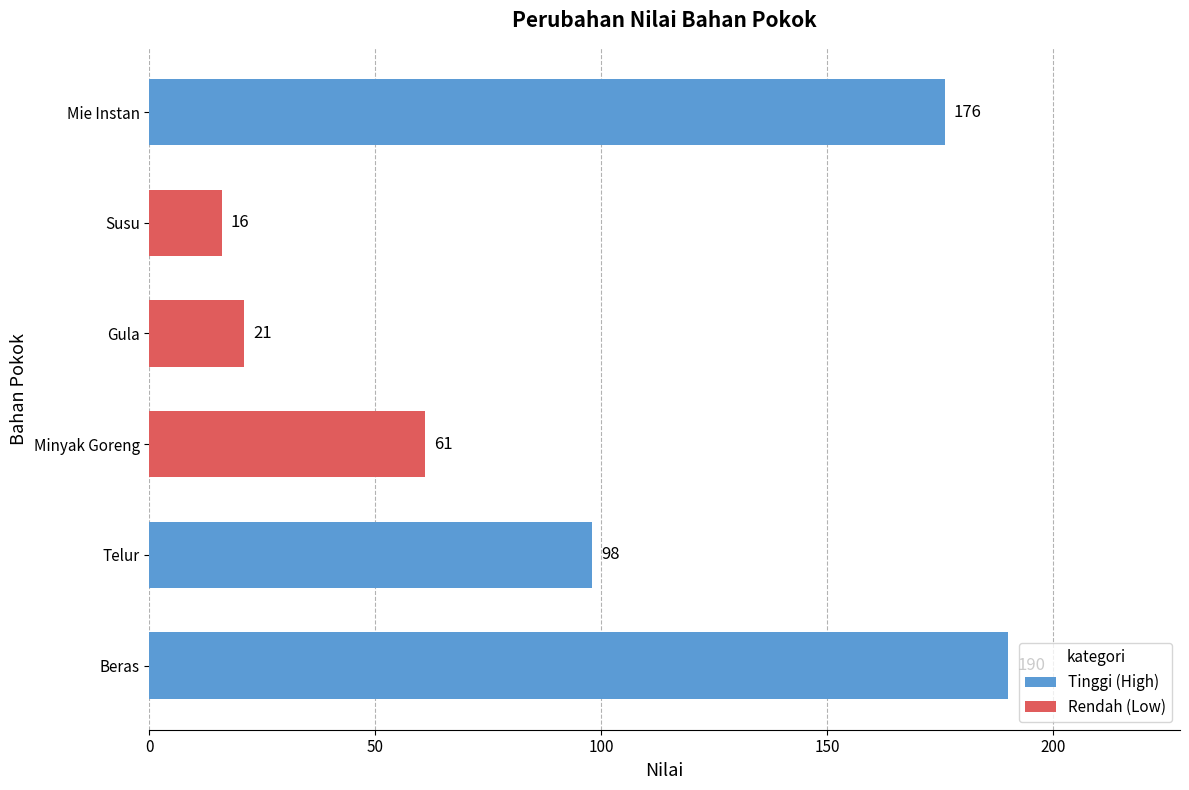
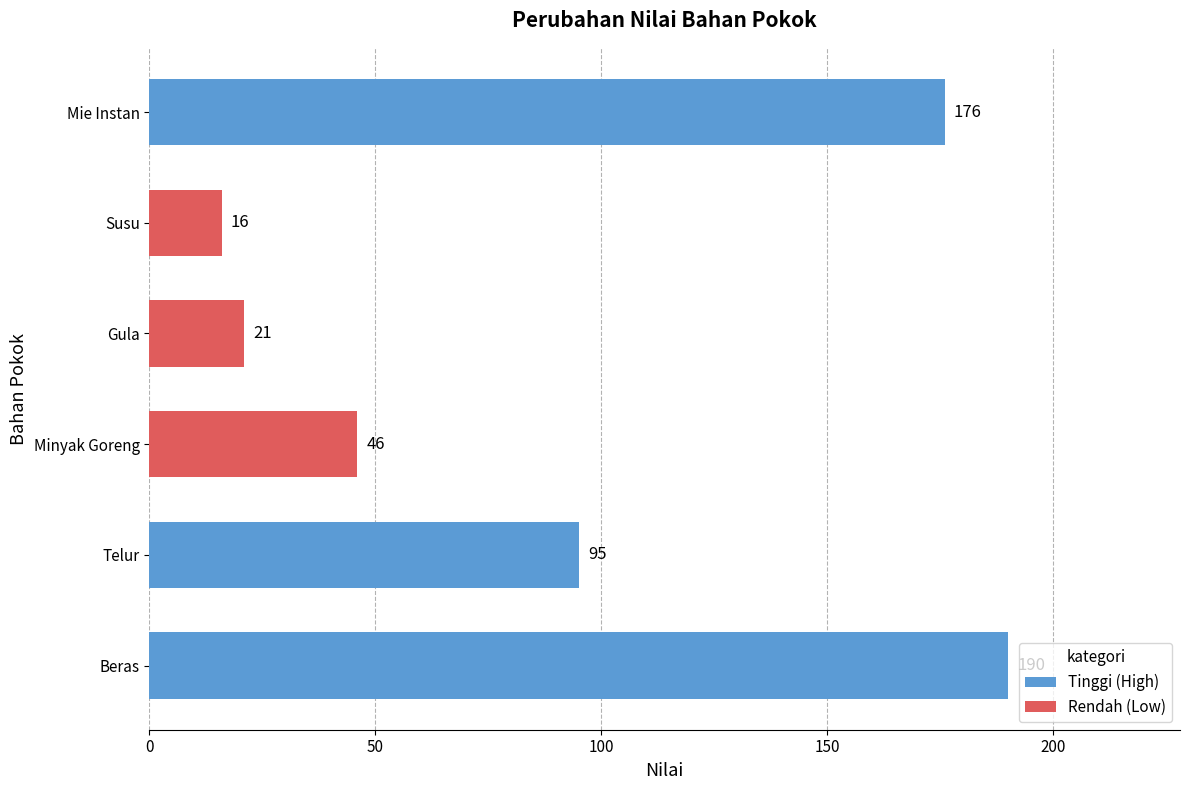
Minyak Goreng: 61 -> 46
Telur: 98 -> 95
